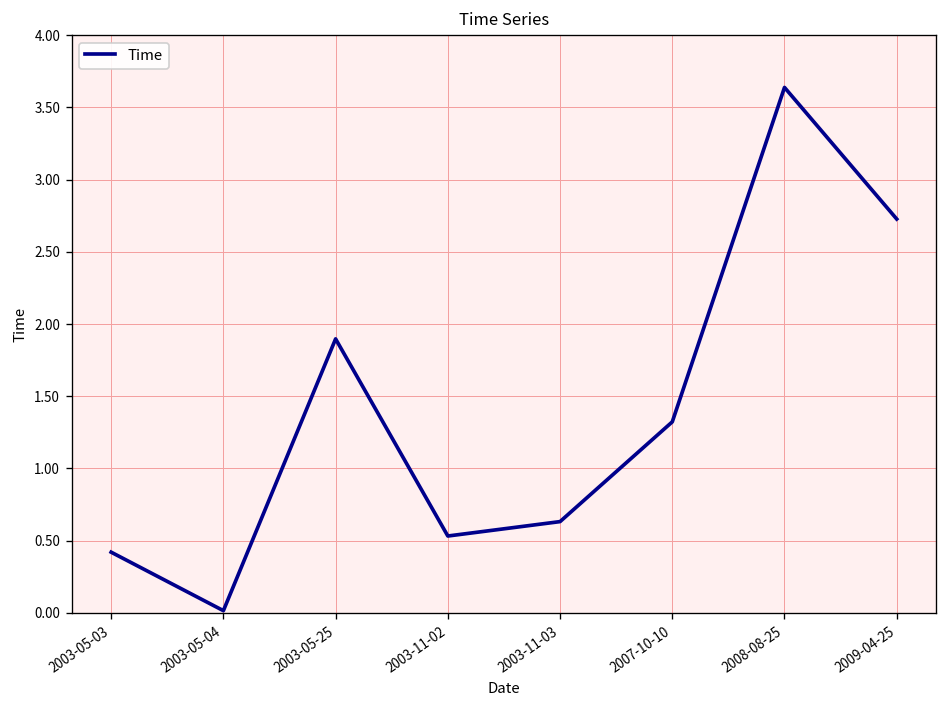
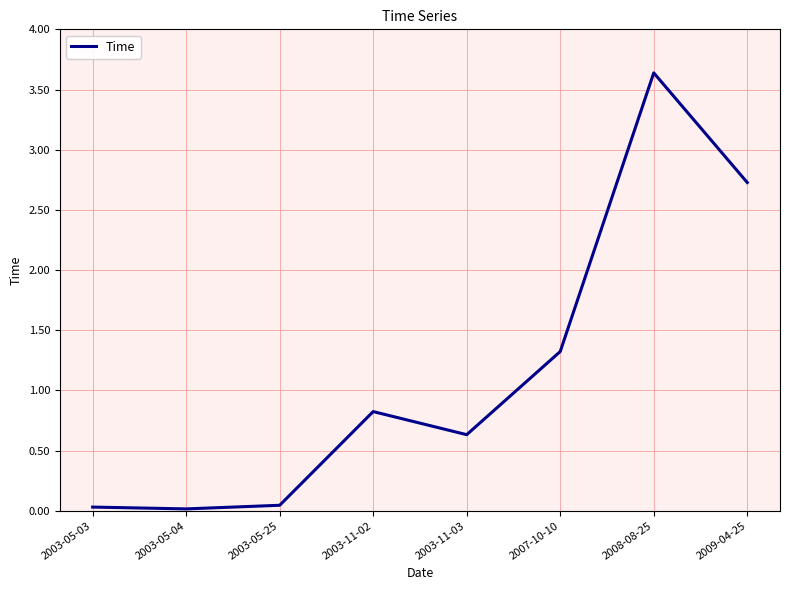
2003-05-03: 0.42 -> 0.03
2003-05-25: 1.90 -> 0.05
2003-11-02: 0.53 -> 0.82
